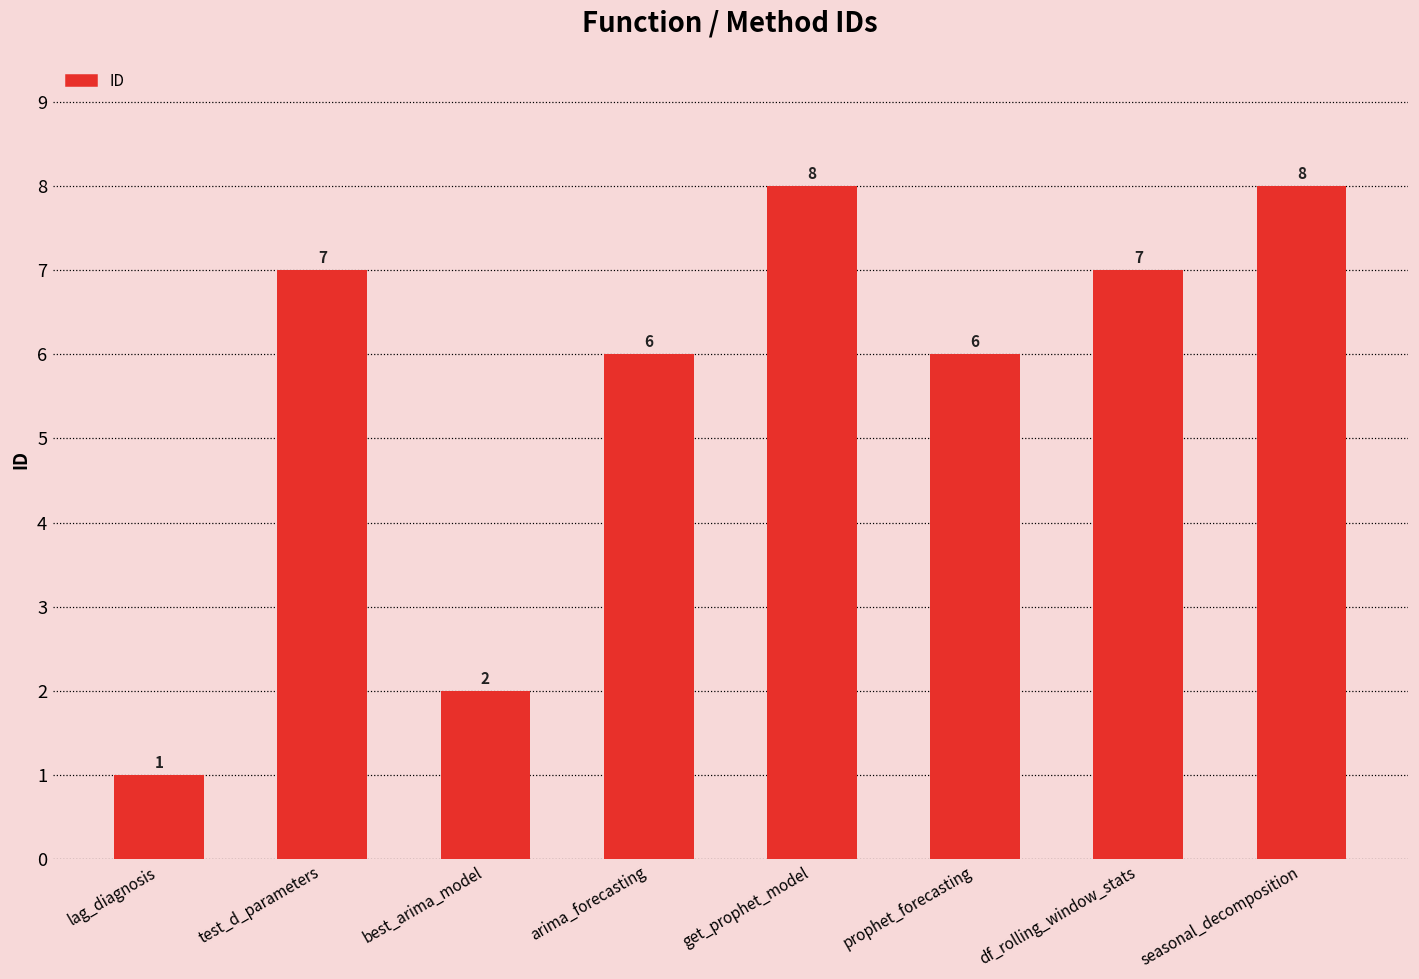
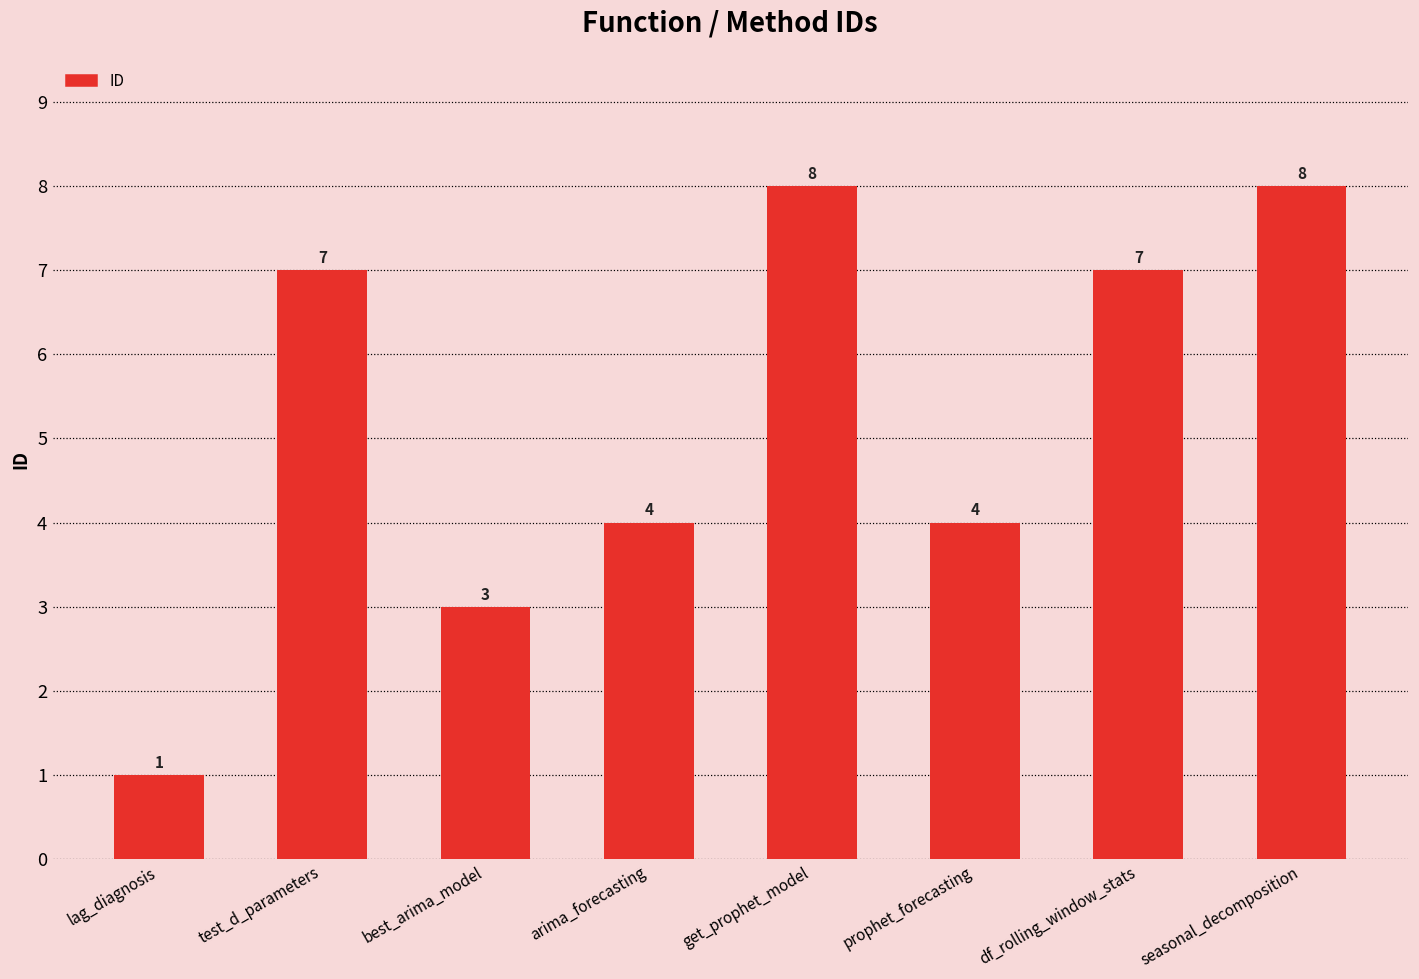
best_arima_model: 2 -> 3
arima_forecasting: 6 -> 4
prophet_forecasting: 6 -> 4
